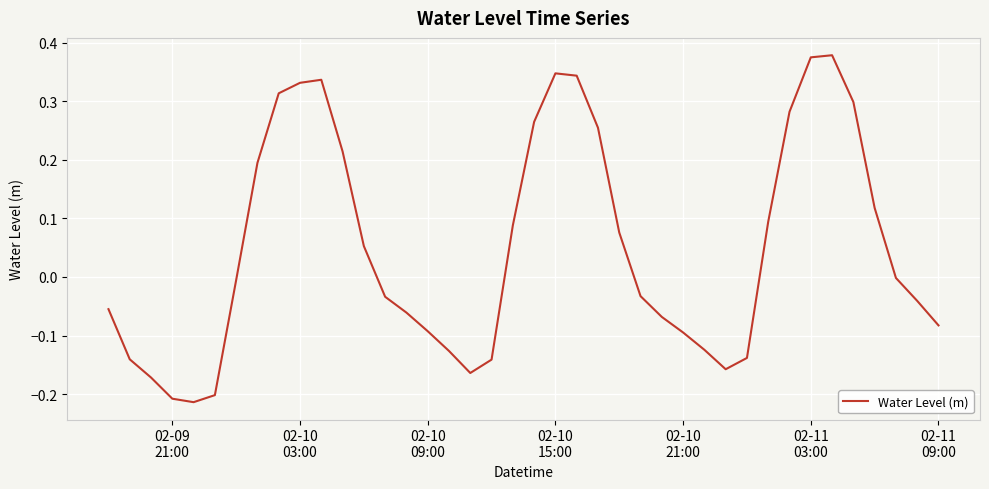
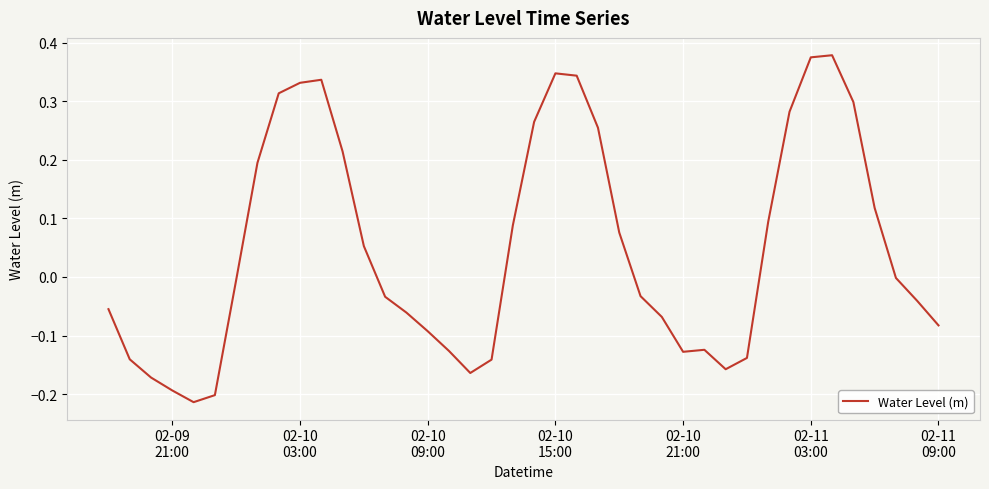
02-09 21:00: -0.21 -> -0.19
02-10 21:00: -0.09 -> -0.13
